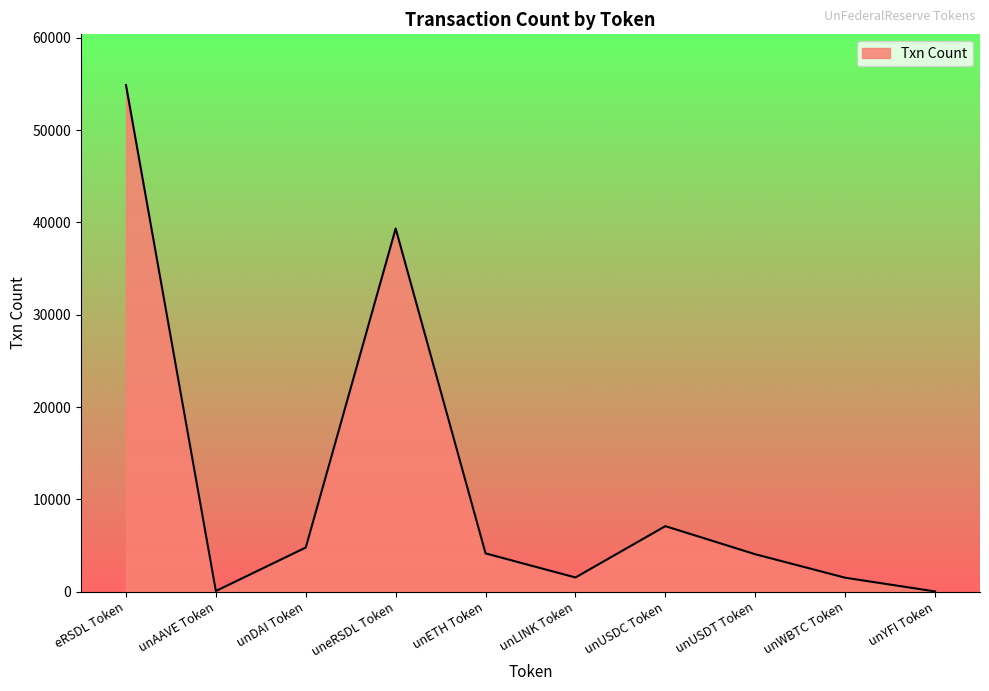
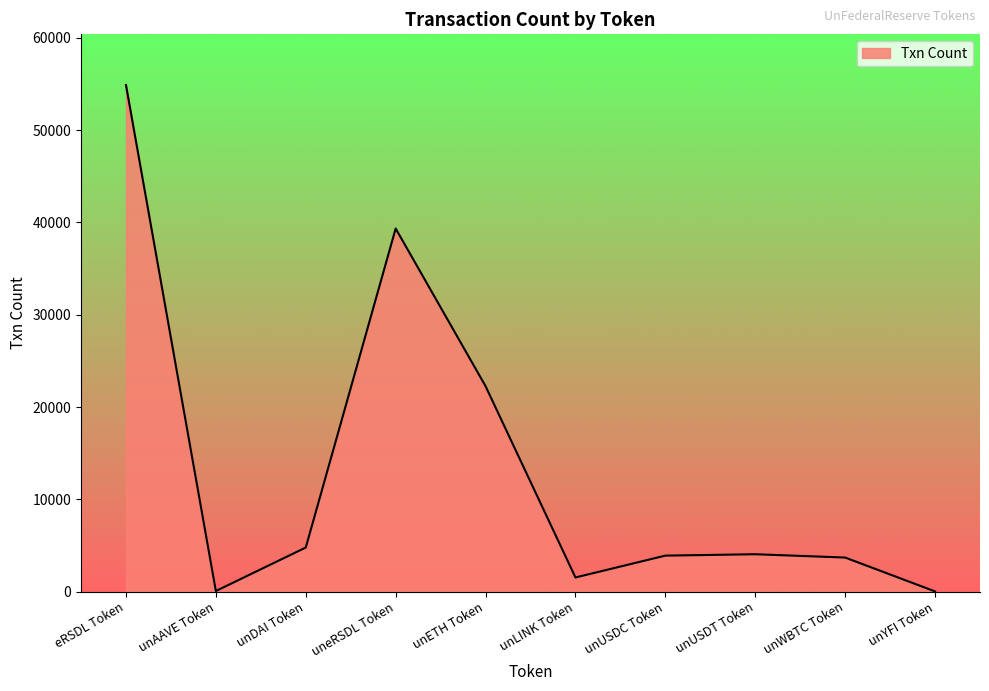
unETH Token: 4000 -> 22000
unUSDC Token: 7000 -> 4000
unWBTC Token: 2000 -> 4000
